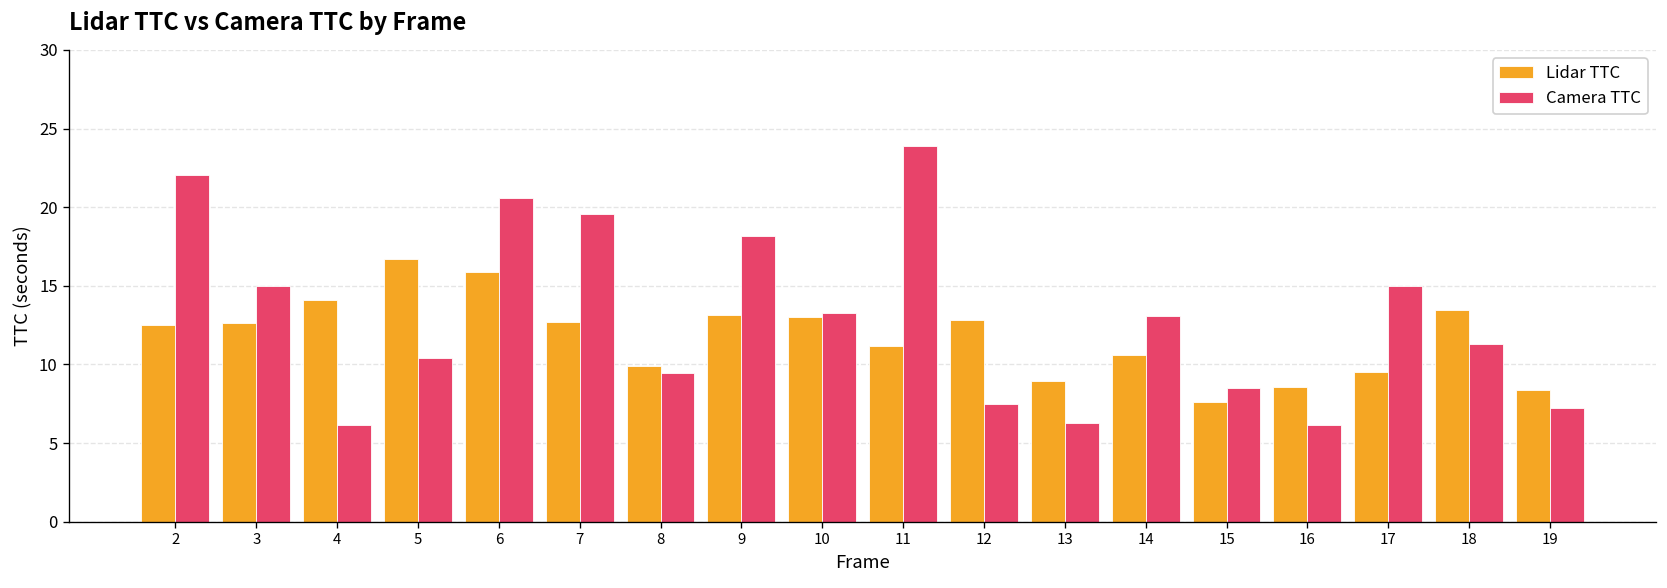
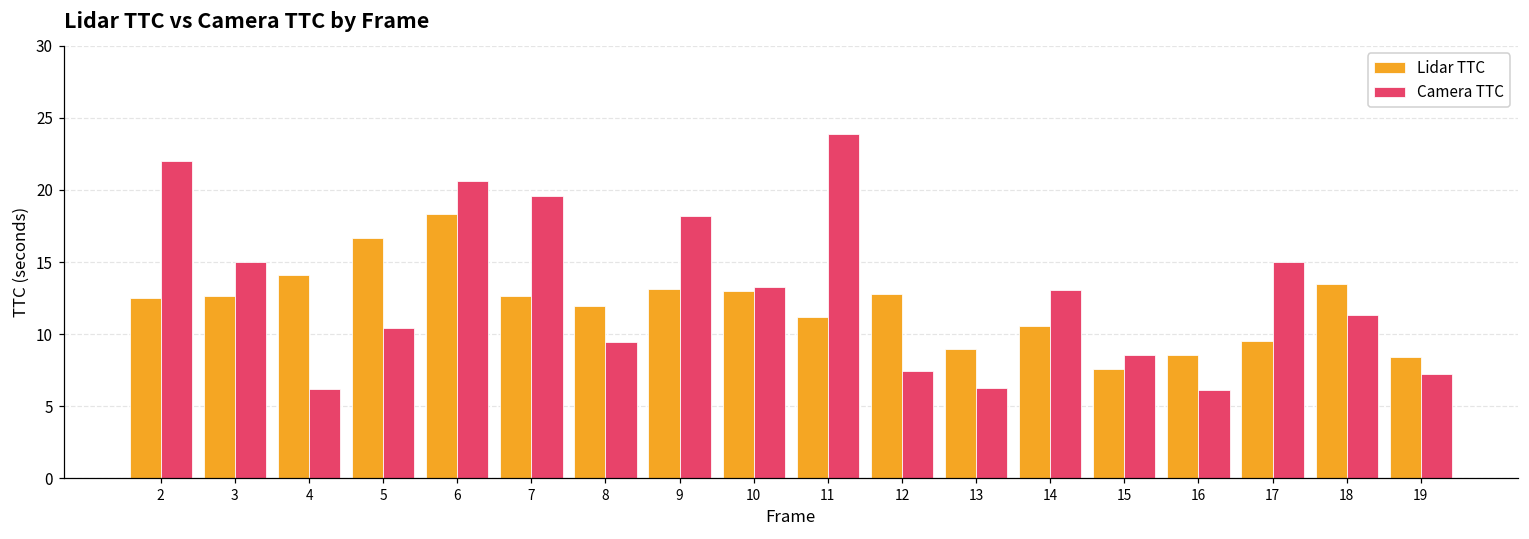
Lidar TTC, 6: 15.9 -> 18.3
Lidar TTC, 8: 9.9 -> 12.0
